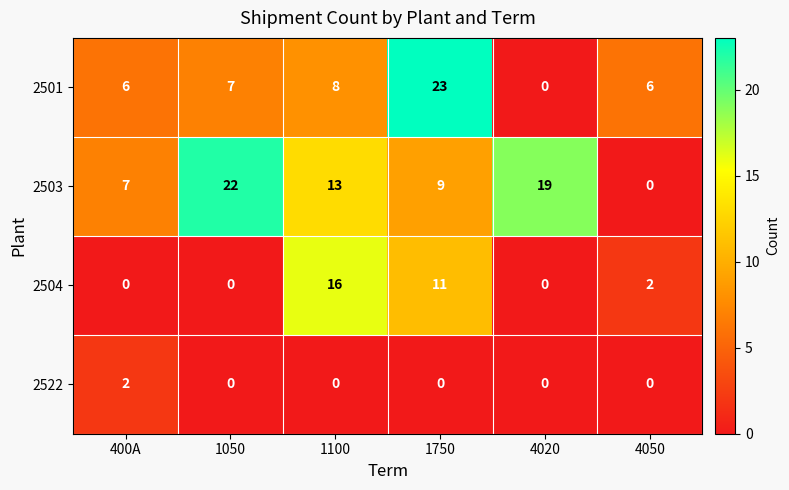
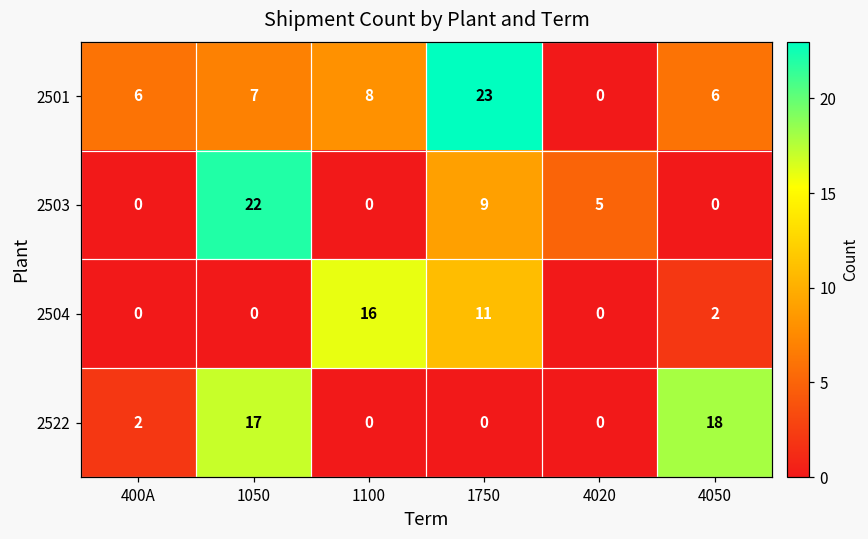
2503, 400A: 7 -> 0
2503, 1100: 13 -> 0
2503, 4020: 19 -> 5
2522, 1050: 0 -> 17
2522, 4050: 0 -> 18
